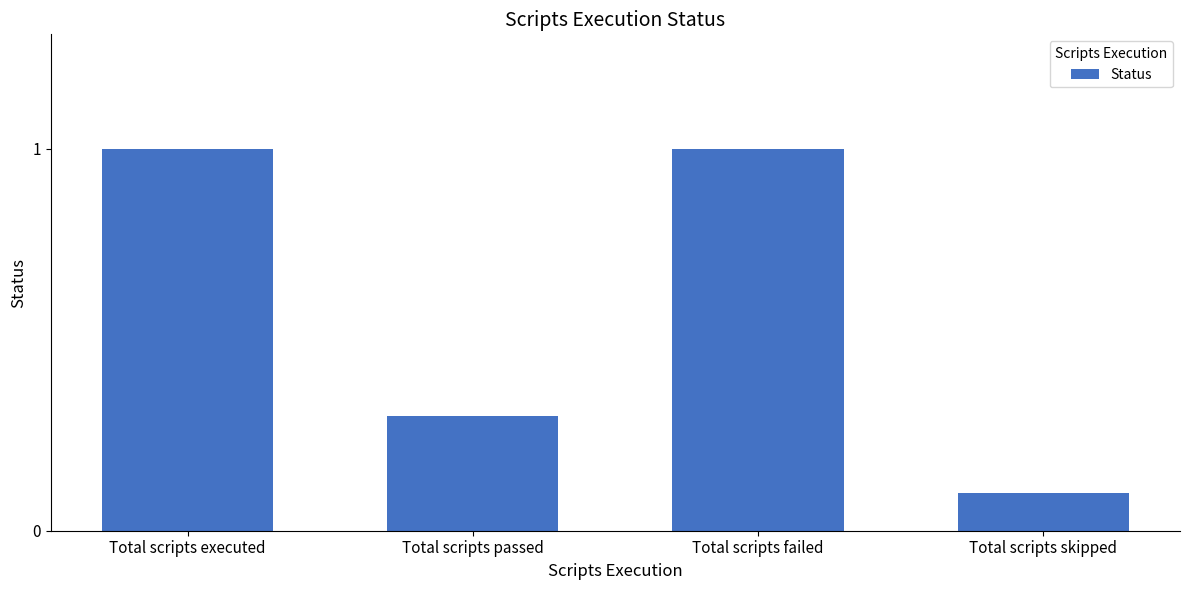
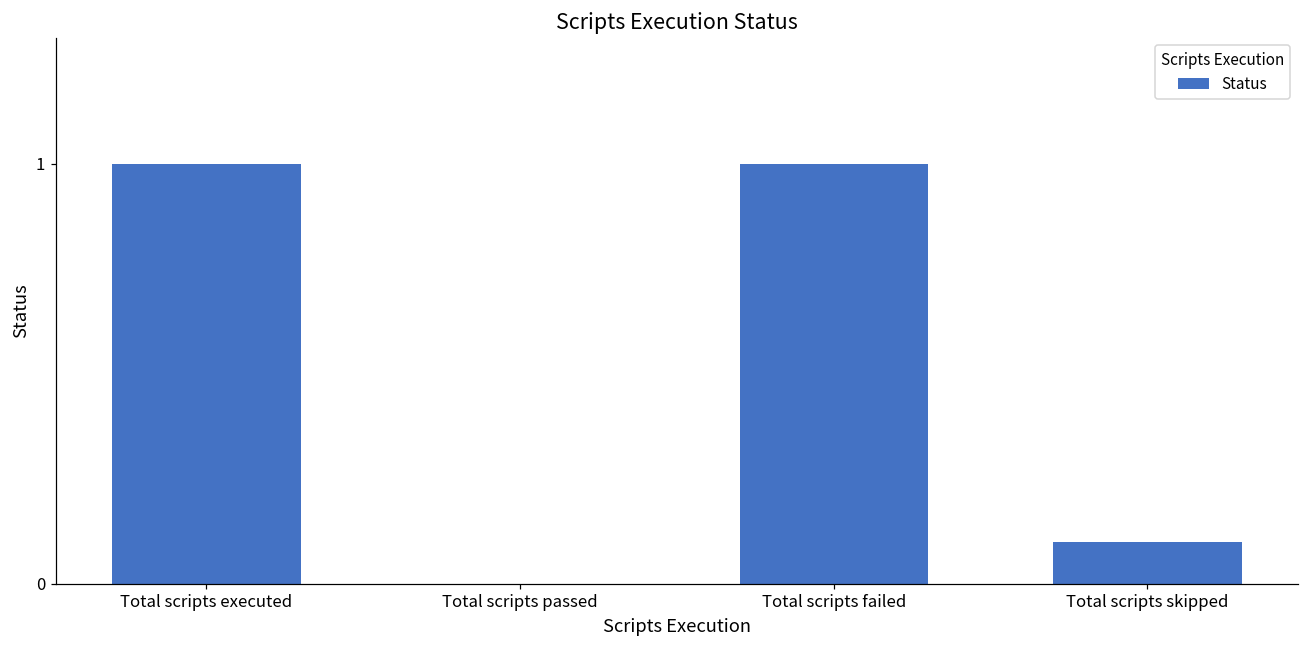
Total scripts passed: 0.3 -> 0.0
